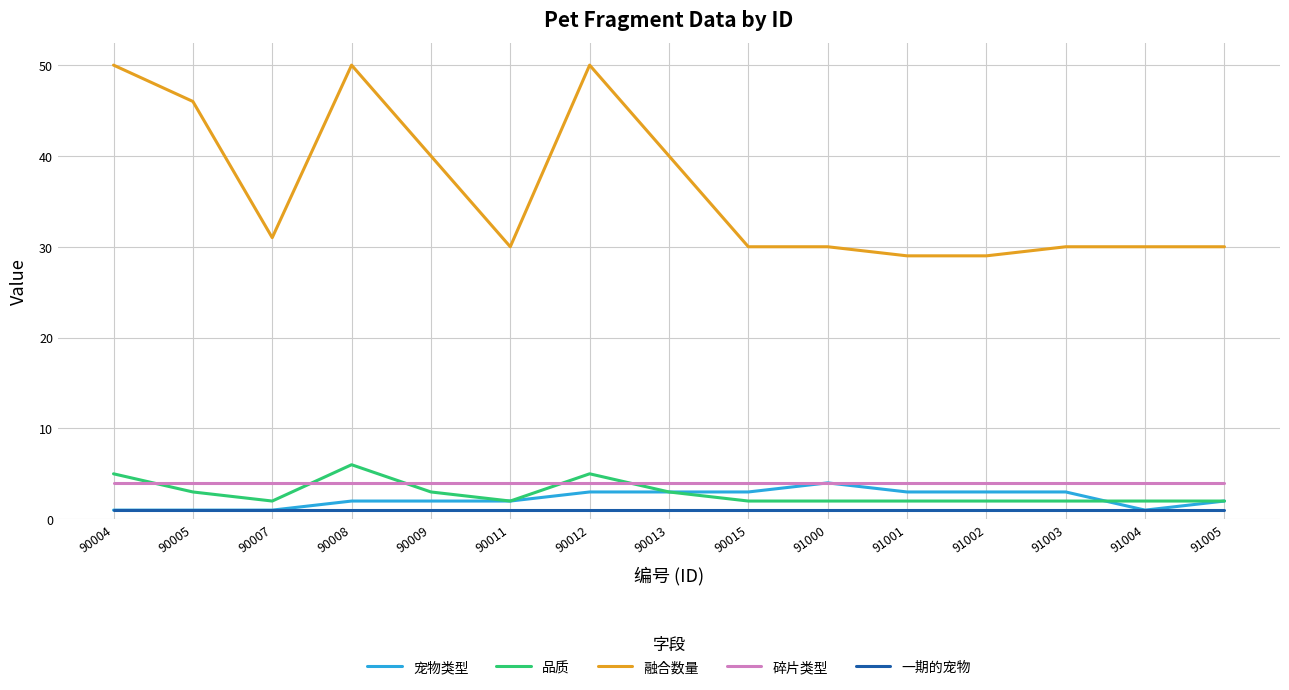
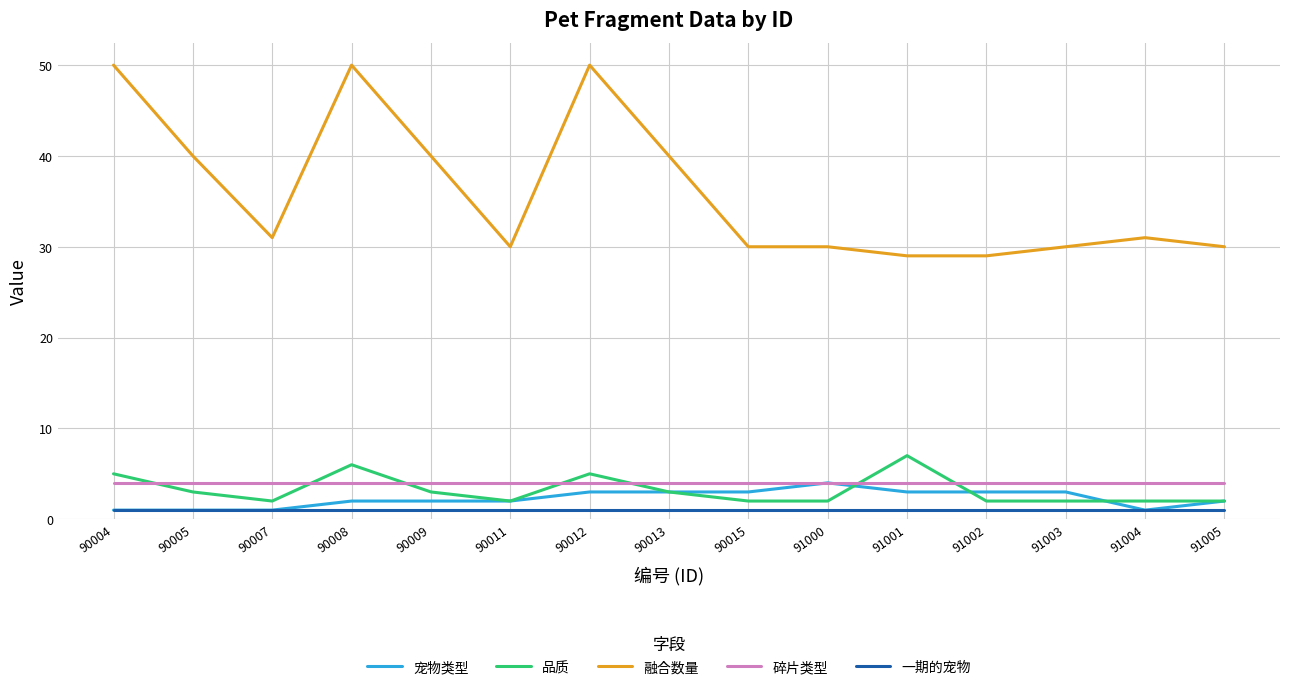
融合数量, 90005: 46 -> 40
品质, 91001: 2 -> 7
融合数量, 91004: 30 -> 31
